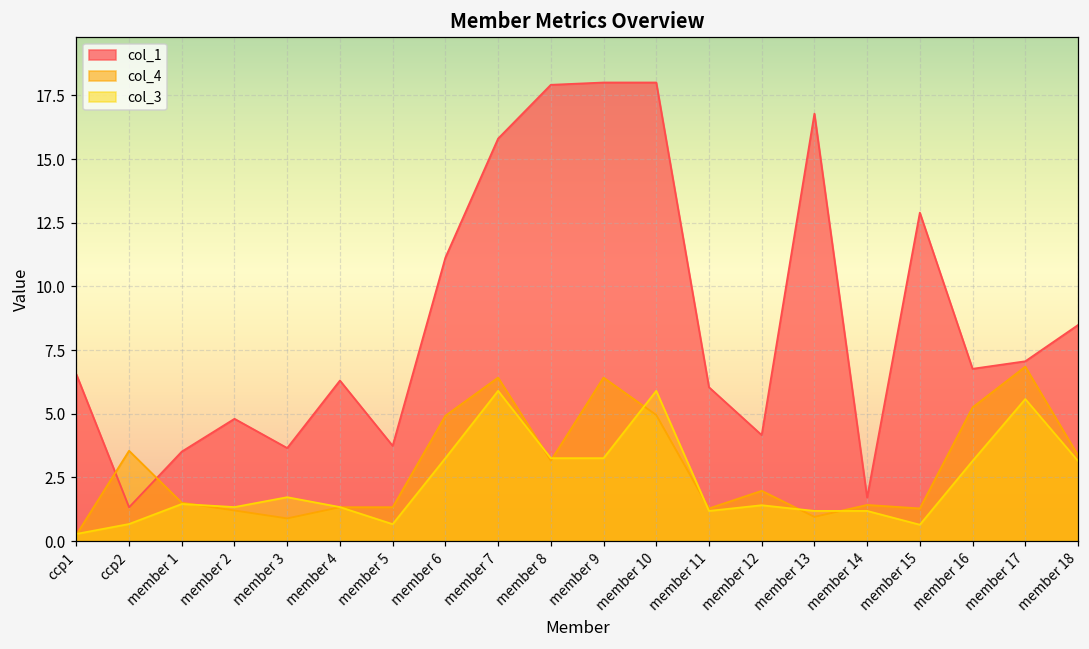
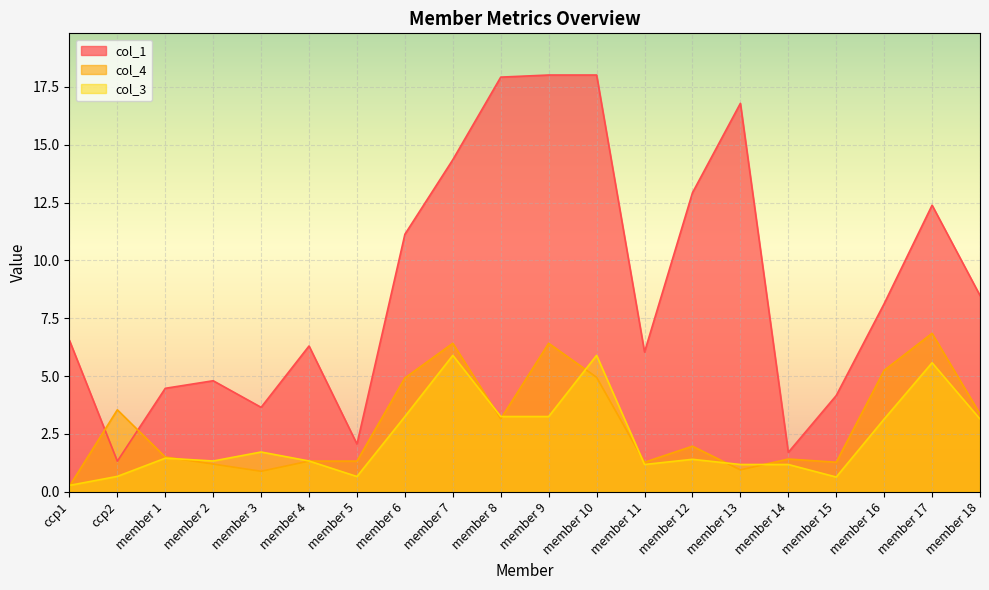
col_1, member 1: 3.5 -> 4.5
col_1, member 5: 3.7 -> 2.1
col_1, member 7: 15.8 -> 14.4
col_1, member 12: 4.2 -> 12.9
col_1, member 15: 12.9 -> 4.2
col_1, member 16: 6.8 -> 8.1
col_1, member 17: 7.1 -> 12.4
